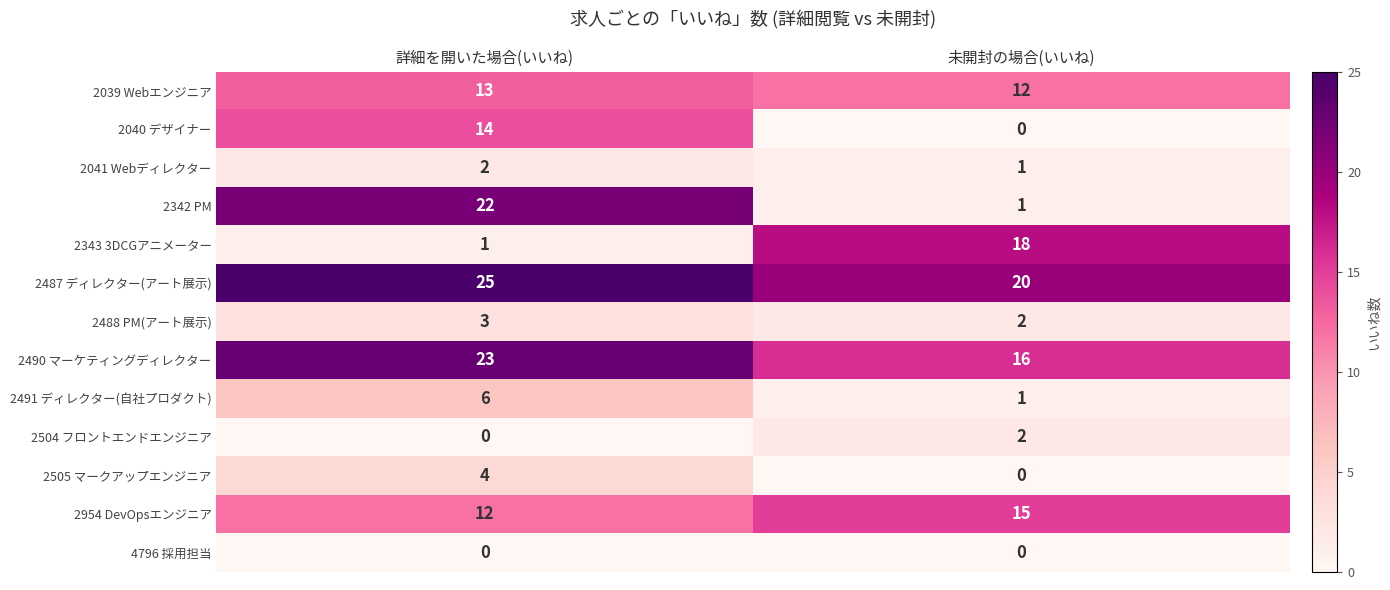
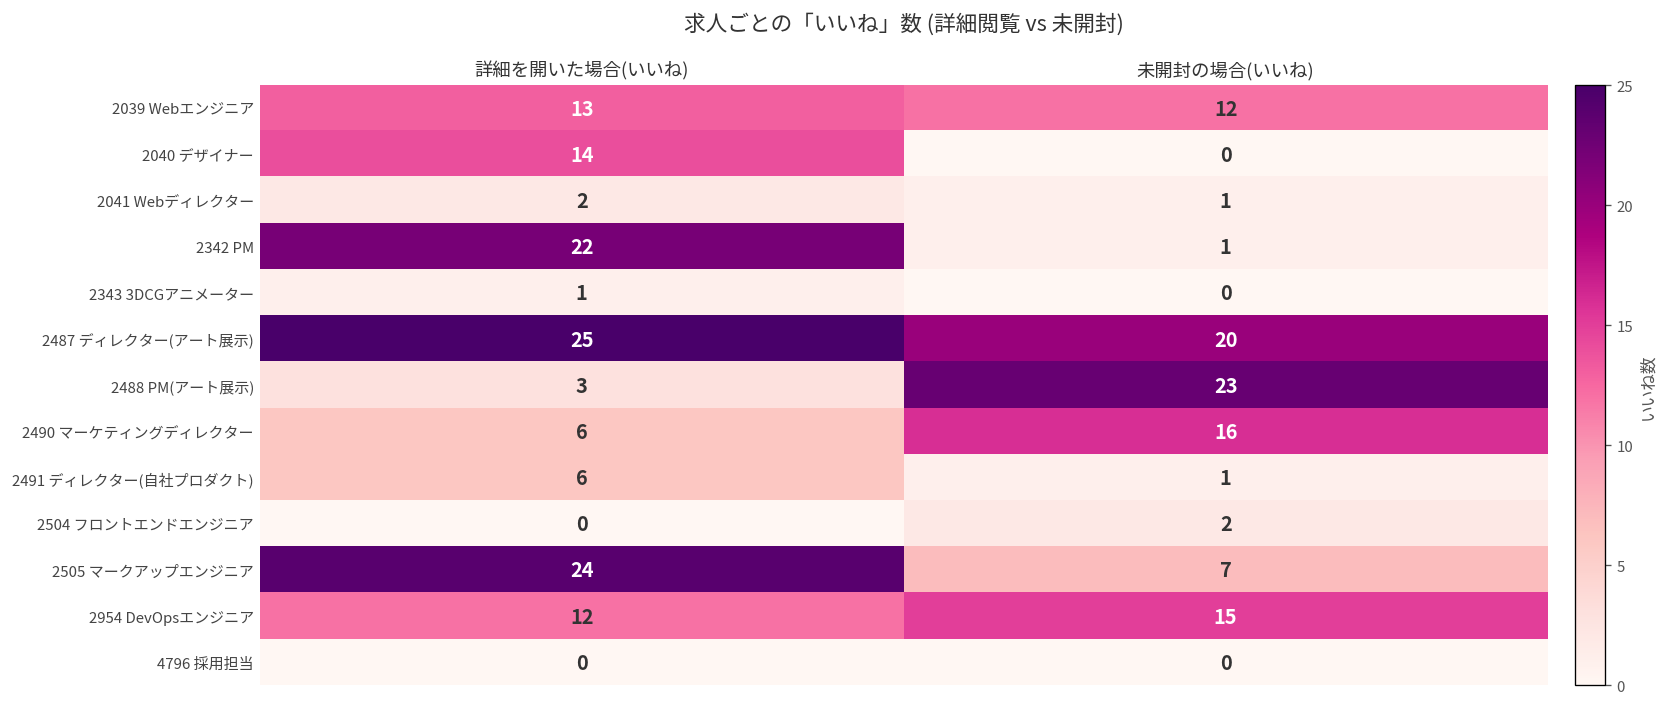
2343 3DCGアニメーター, 未開封の場合(いいね): 18 -> 0
2488 PM(アート展示), 未開封の場合(いいね): 2 -> 23
2490 マーケティングディレクター, 詳細を開いた場合(いいね): 23 -> 6
2505 マークアップエンジニア, 詳細を開いた場合(いいね): 4 -> 24
2505 マークアップエンジニア, 未開封の場合(いいね): 0 -> 7
